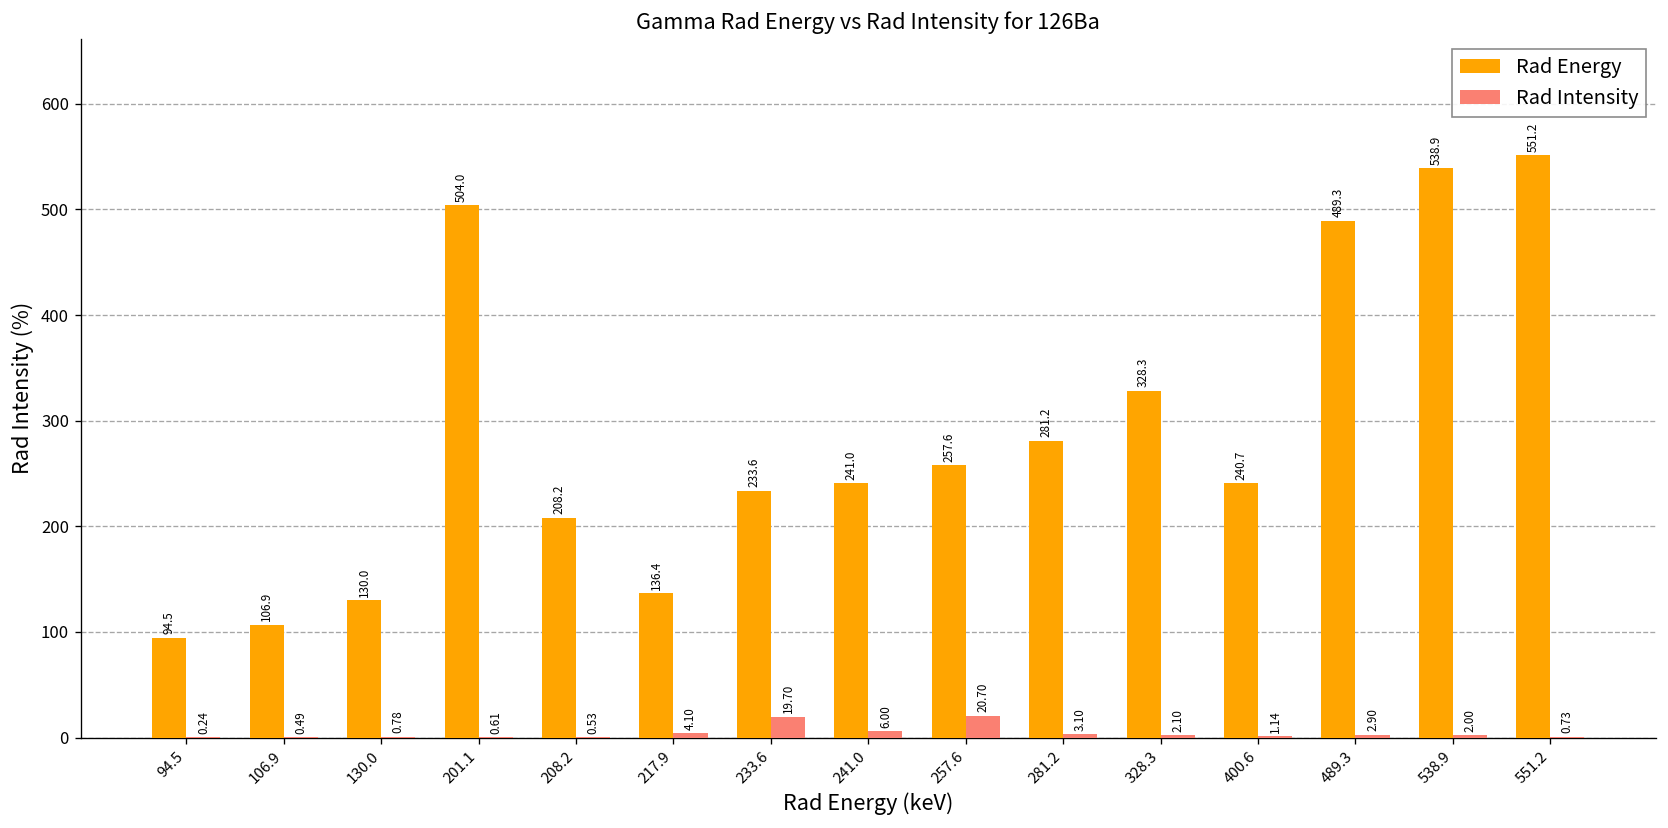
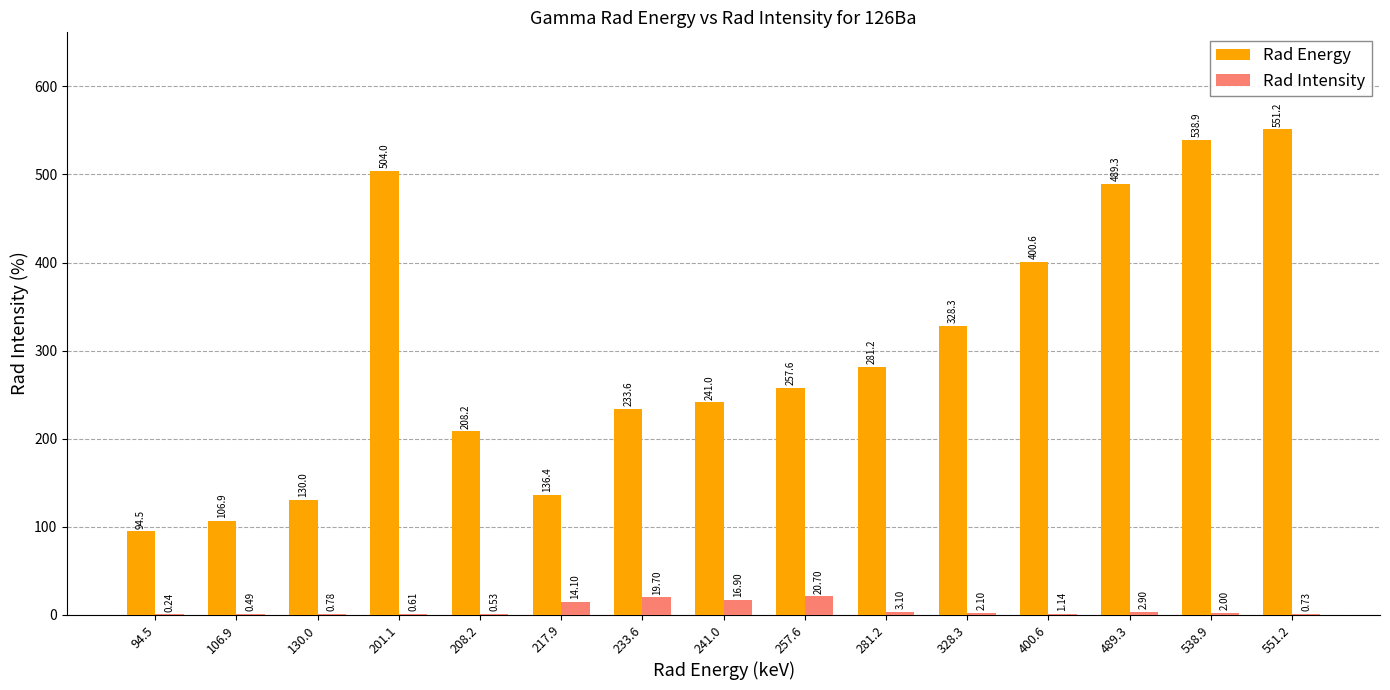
Rad Intensity, 217.9: 4.10 -> 14.10
Rad Intensity, 241.0: 6.00 -> 16.90
Rad Energy, 400.6: 240.7 -> 400.6
